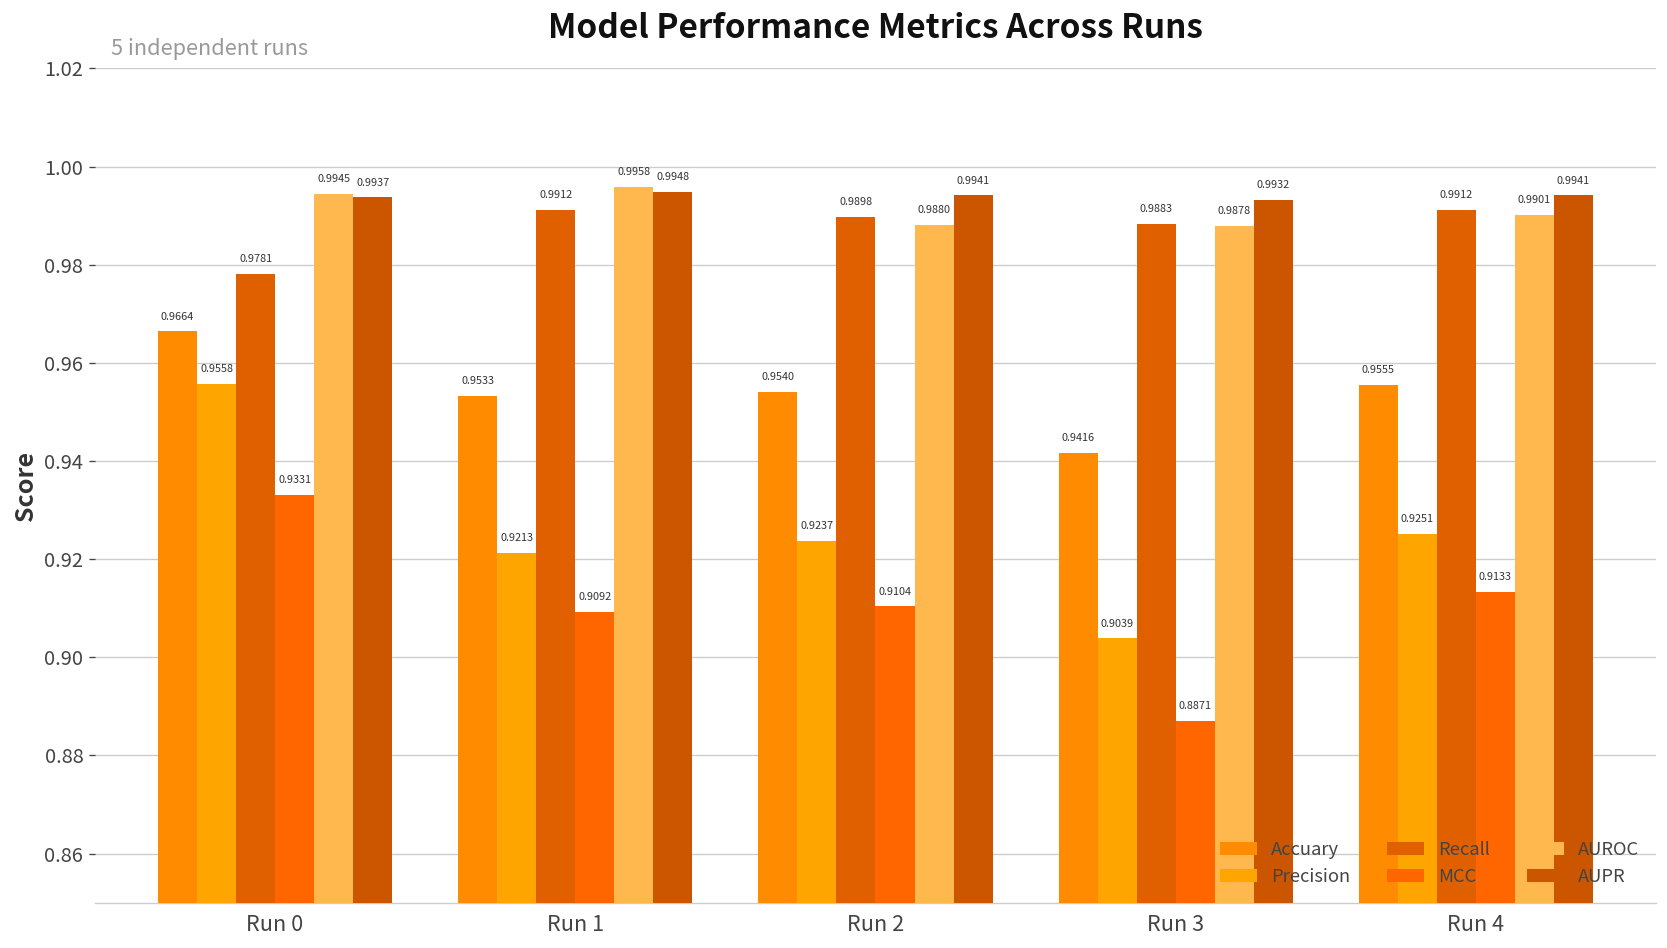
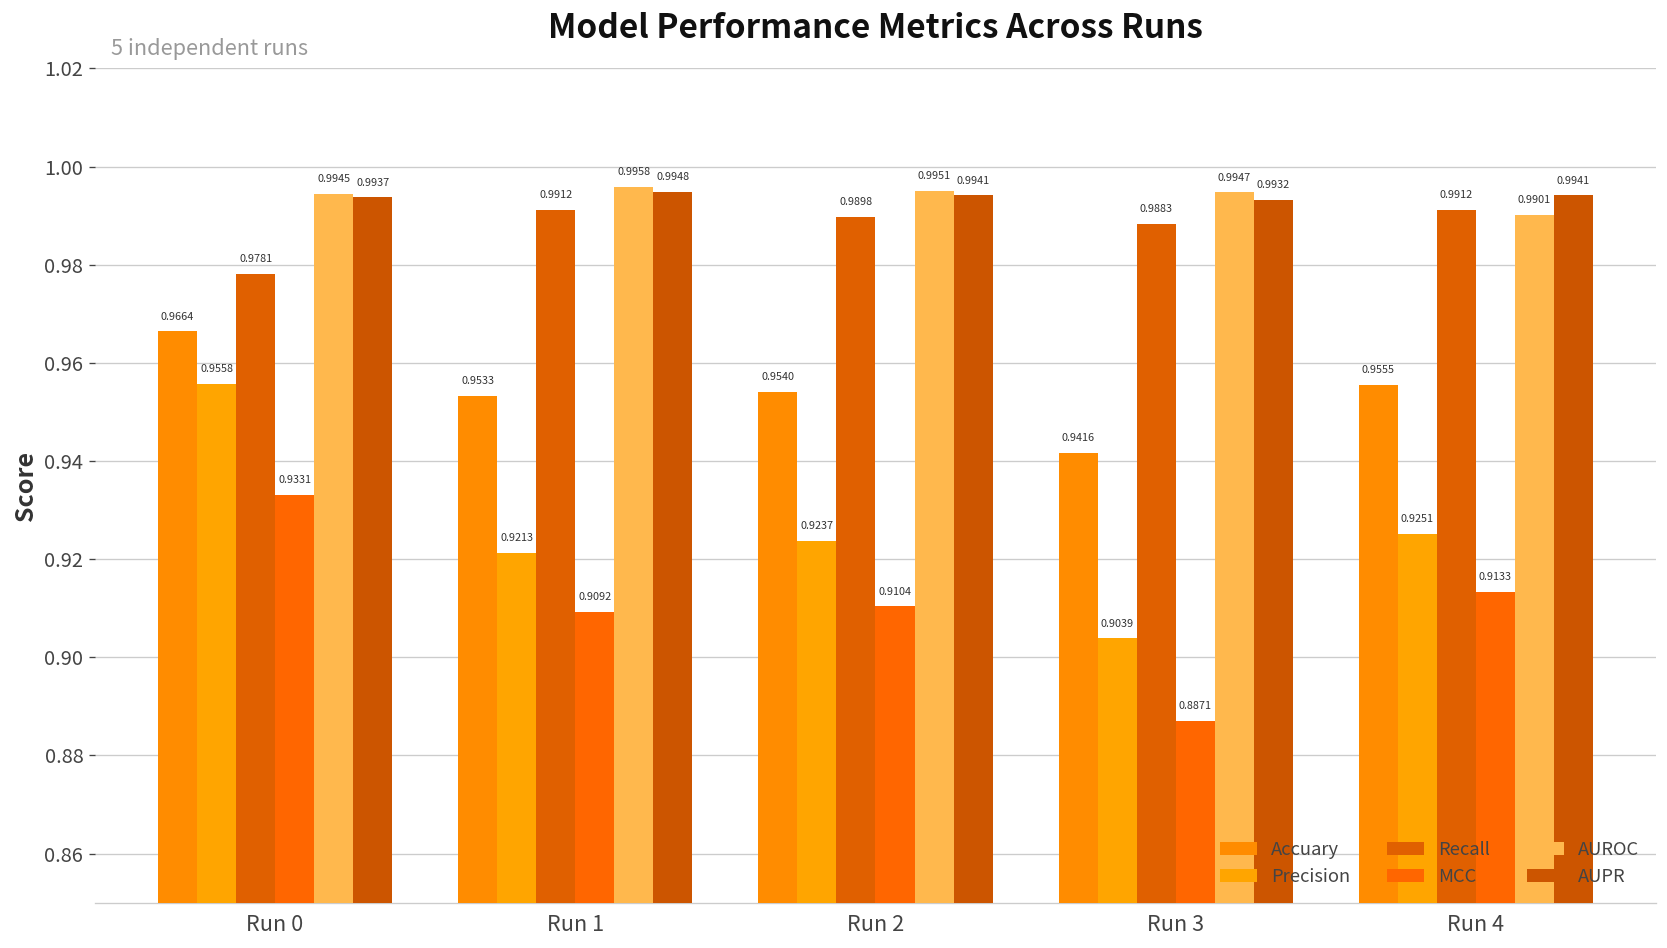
AUROC, Run 2: 0.9880 -> 0.9951
AUROC, Run 3: 0.9878 -> 0.9947
